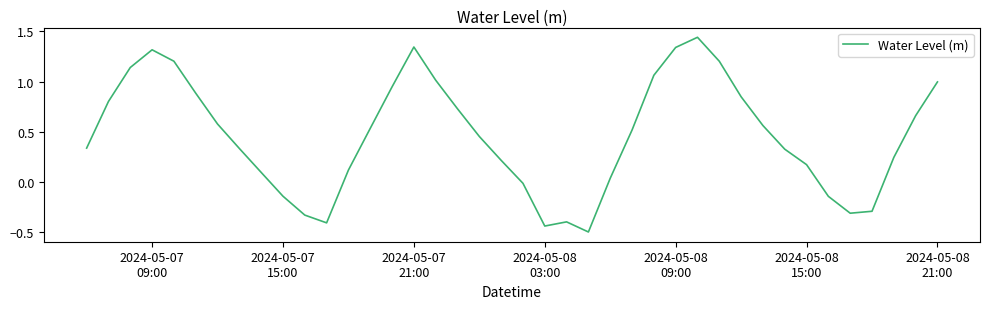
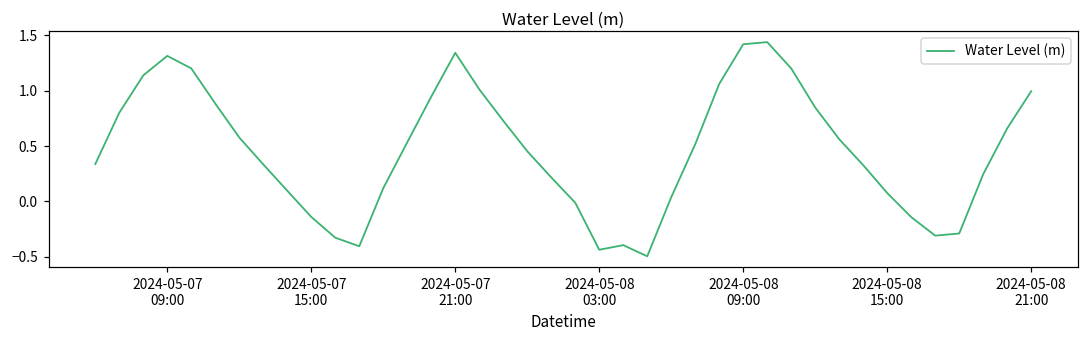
2024-05-08 09:00: 1.34 -> 1.42
2024-05-08 15:00: 0.17 -> 0.08
